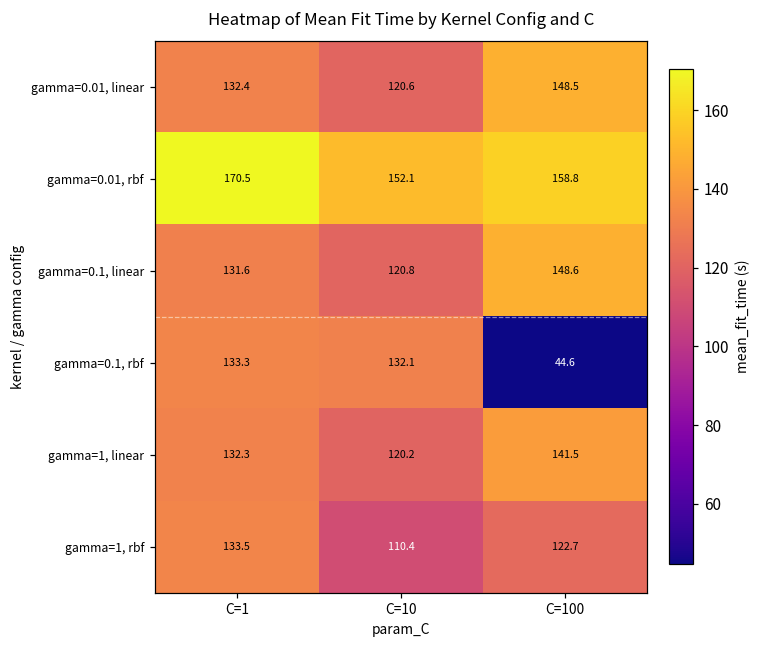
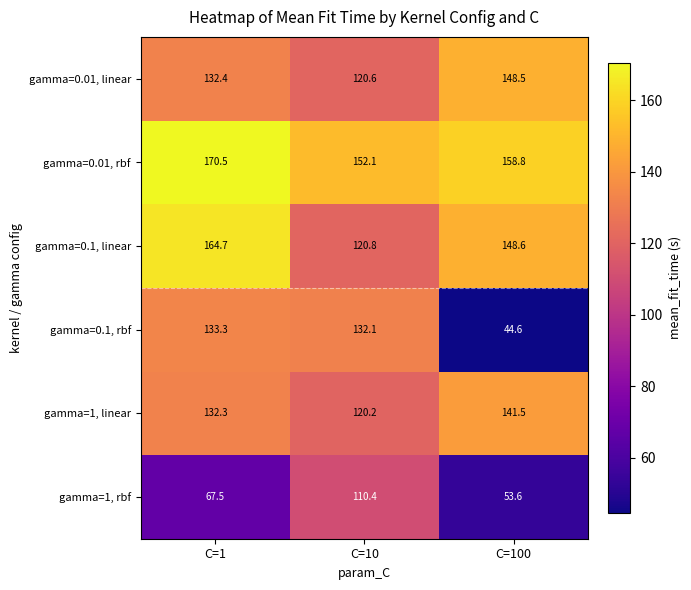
gamma=0.1, linear, C=1: 131.6 -> 164.7
gamma=1, rbf, C=1: 133.5 -> 67.5
gamma=1, rbf, C=100: 122.7 -> 53.6
